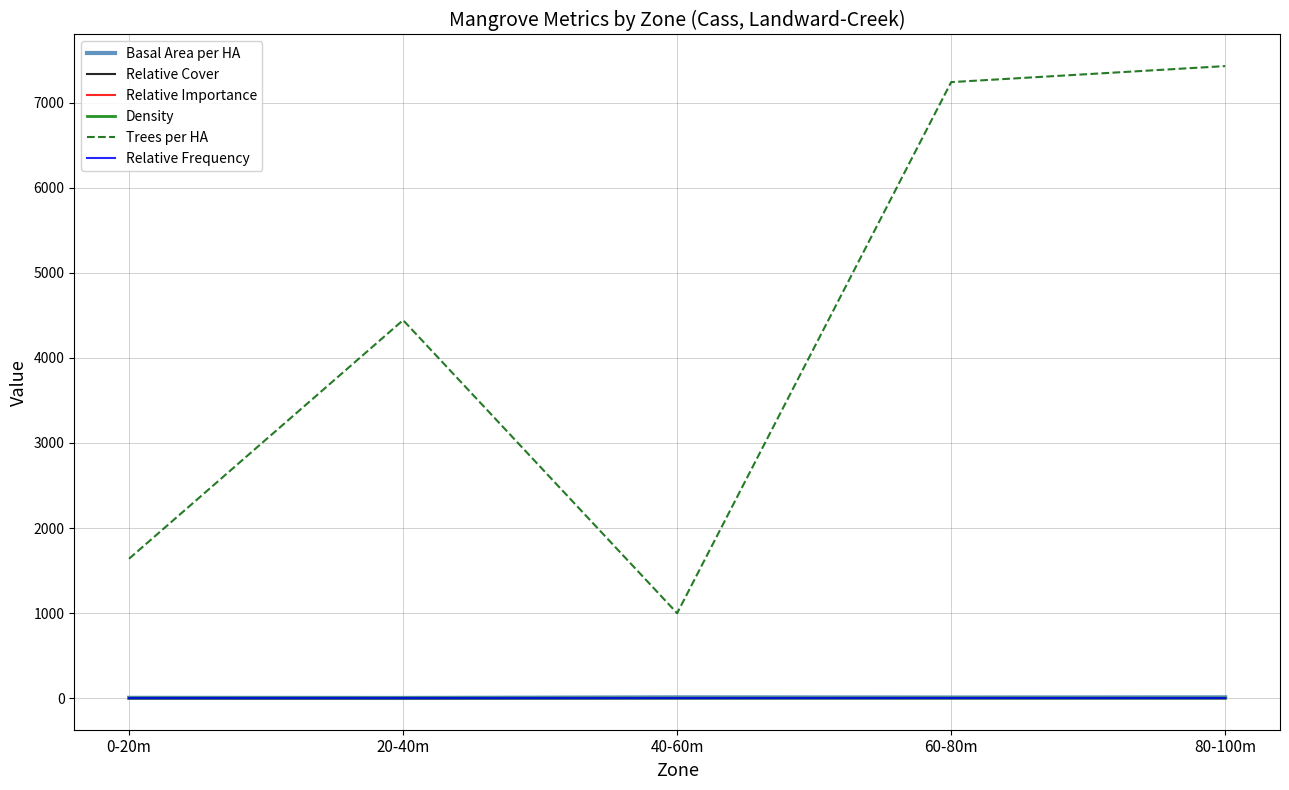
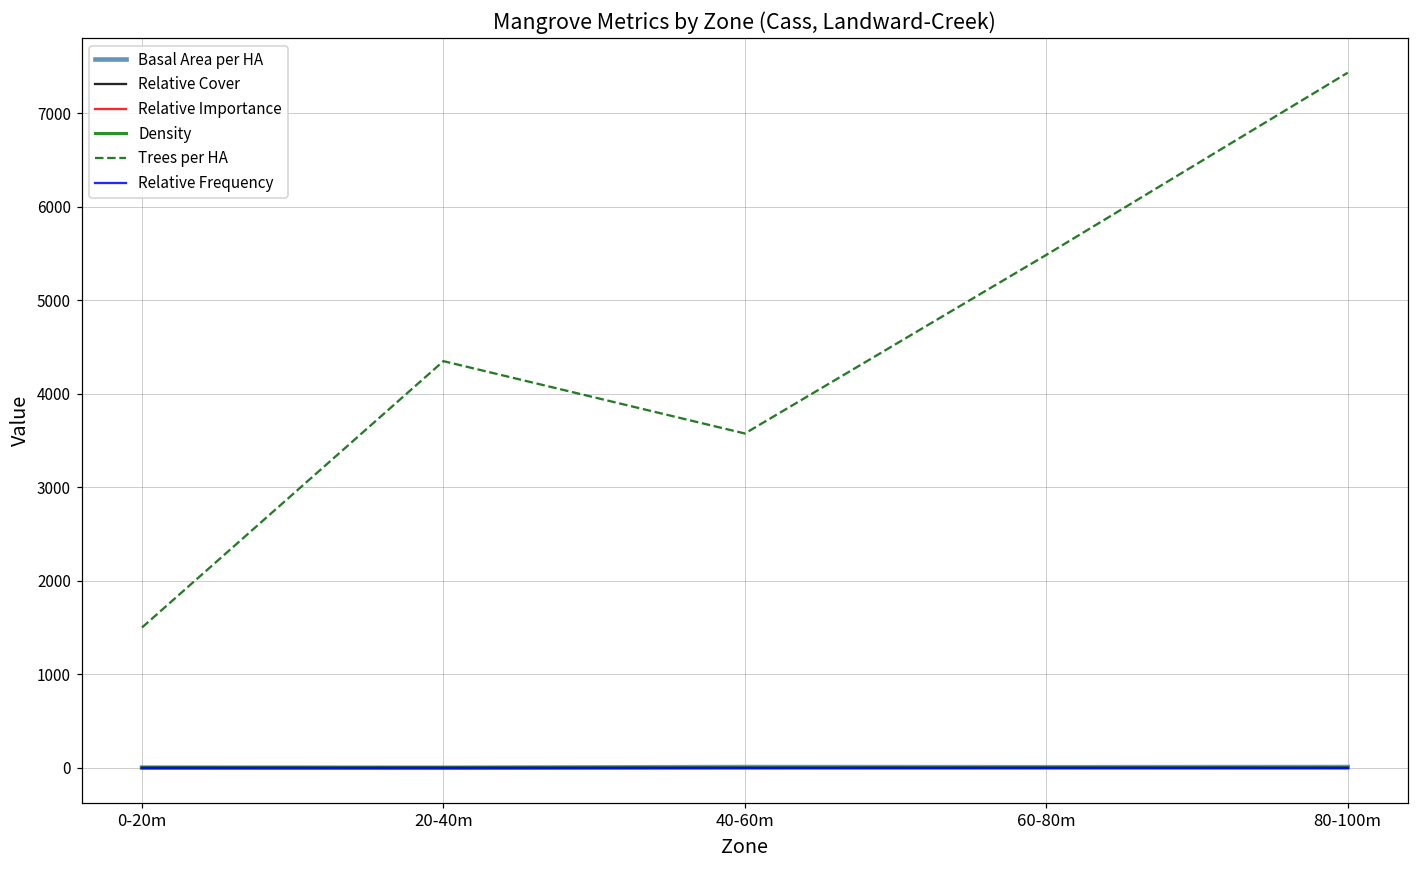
Trees per HA, 0-20m: 1600 -> 1500
Trees per HA, 20-40m: 4400 -> 4300
Trees per HA, 40-60m: 1000 -> 3600
Trees per HA, 60-80m: 7200 -> 5500
